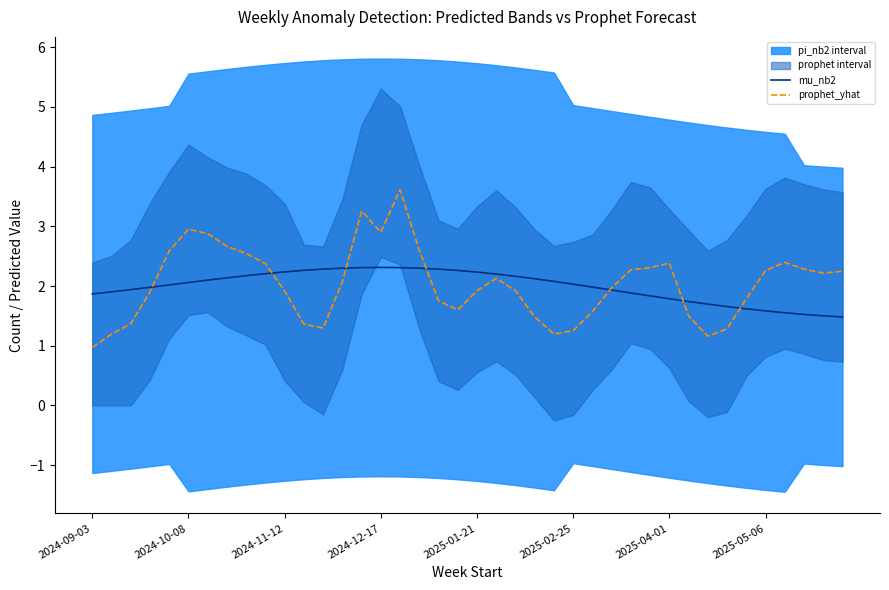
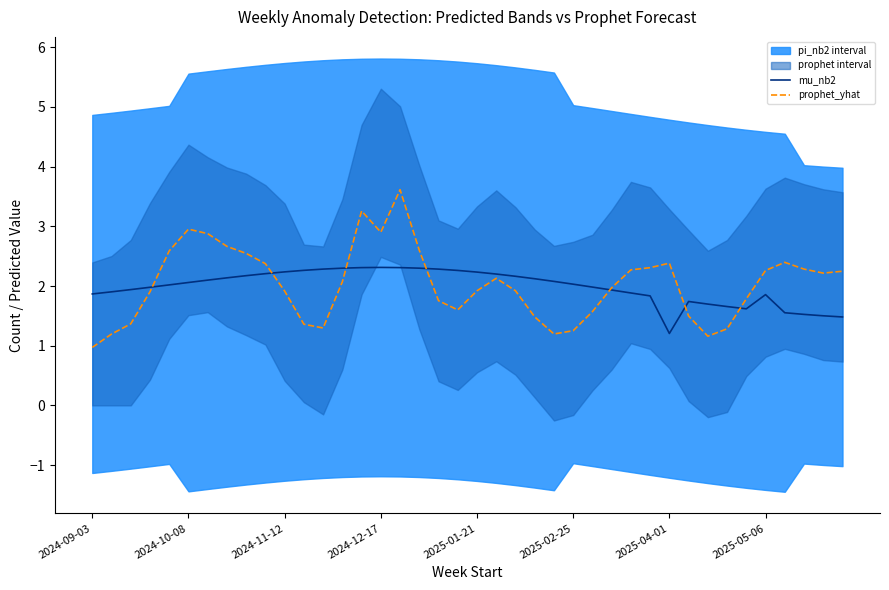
mu_nb2, 2025-04-01: 1.8 -> 1.2
mu_nb2, 2025-05-06: 1.6 -> 1.9
